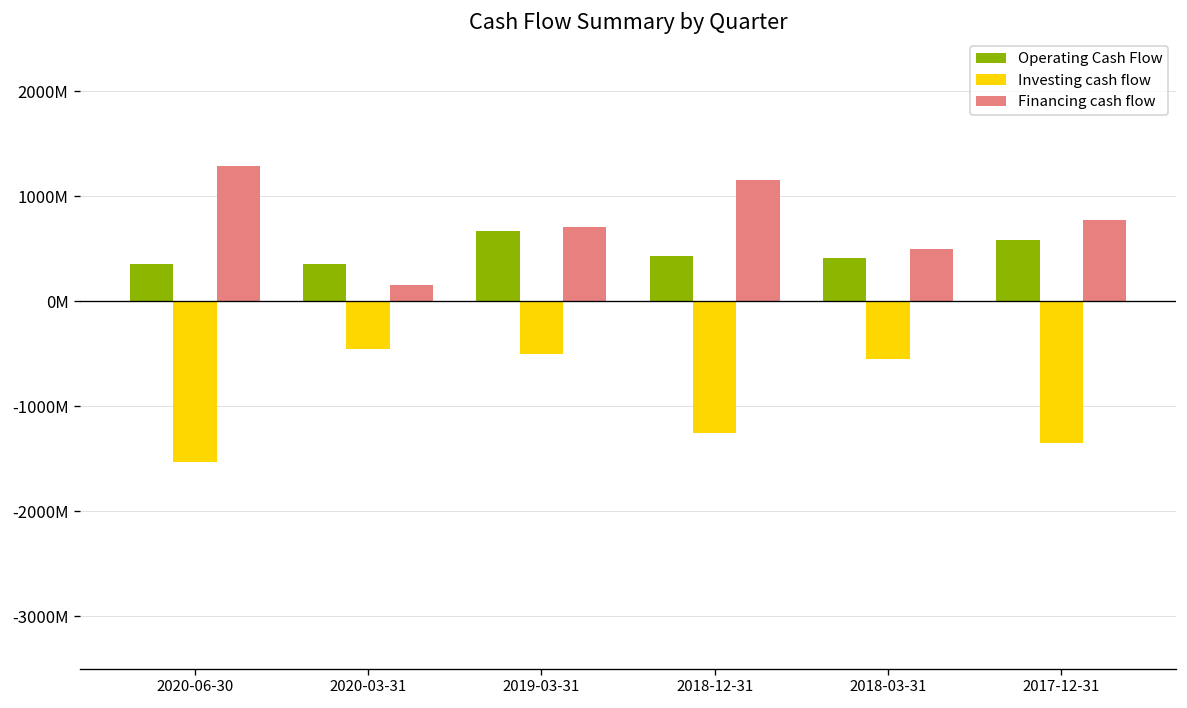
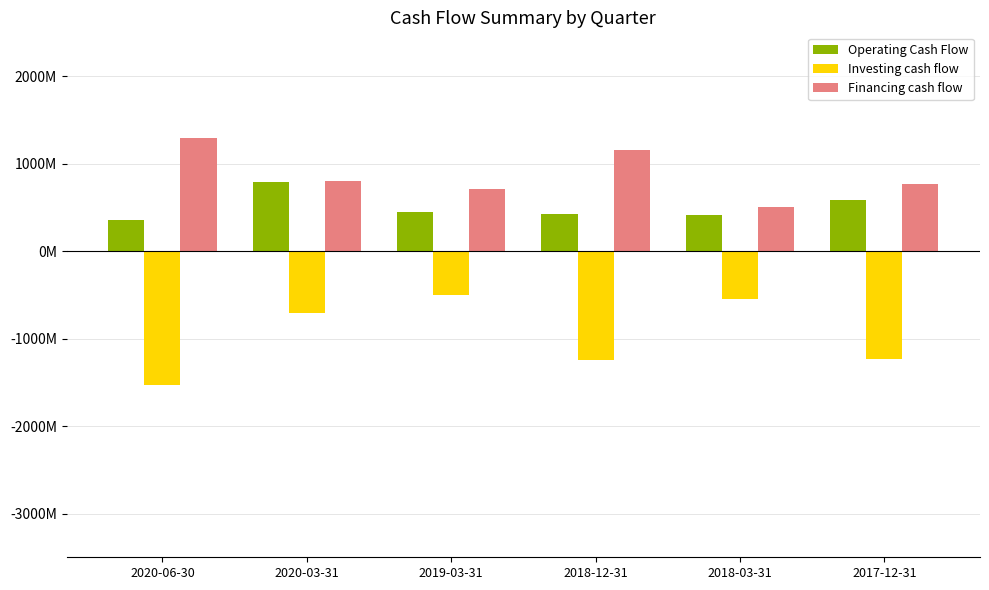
Operating Cash Flow, 2020-03-31: 400000000 -> 800000000
Investing cash flow, 2020-03-31: -500000000 -> -700000000
Financing cash flow, 2020-03-31: 200000000 -> 800000000
Operating Cash Flow, 2019-03-31: 700000000 -> 400000000
Investing cash flow, 2017-12-31: -1300000000 -> -1200000000
